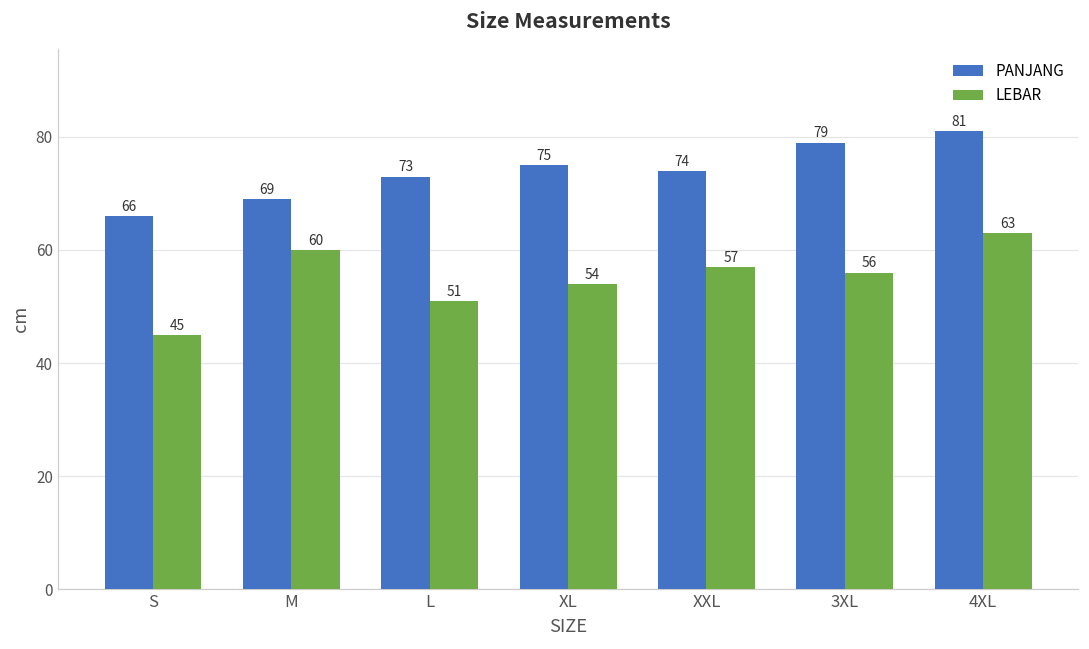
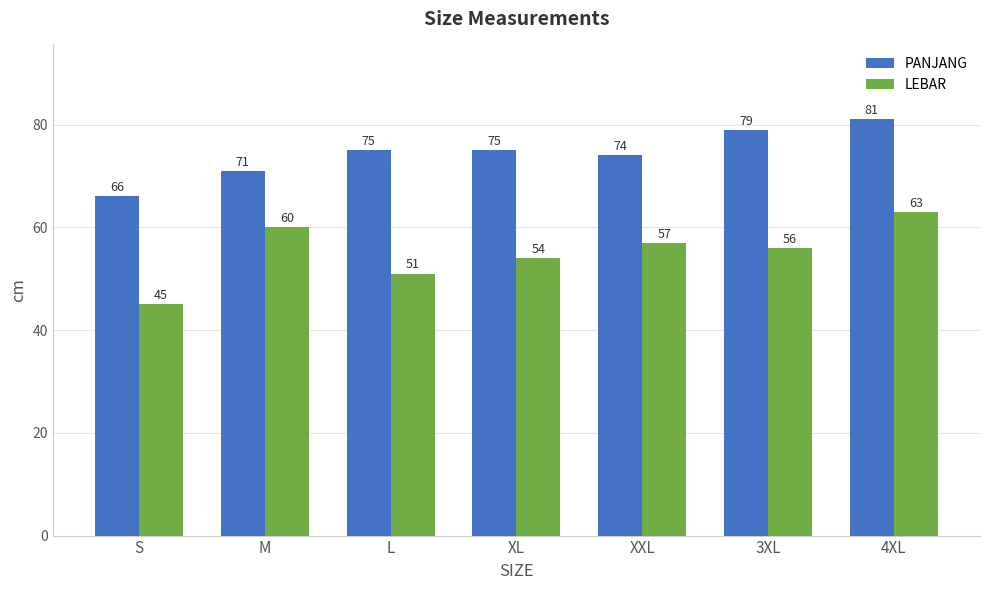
PANJANG, M: 69 -> 71
PANJANG, L: 73 -> 75
